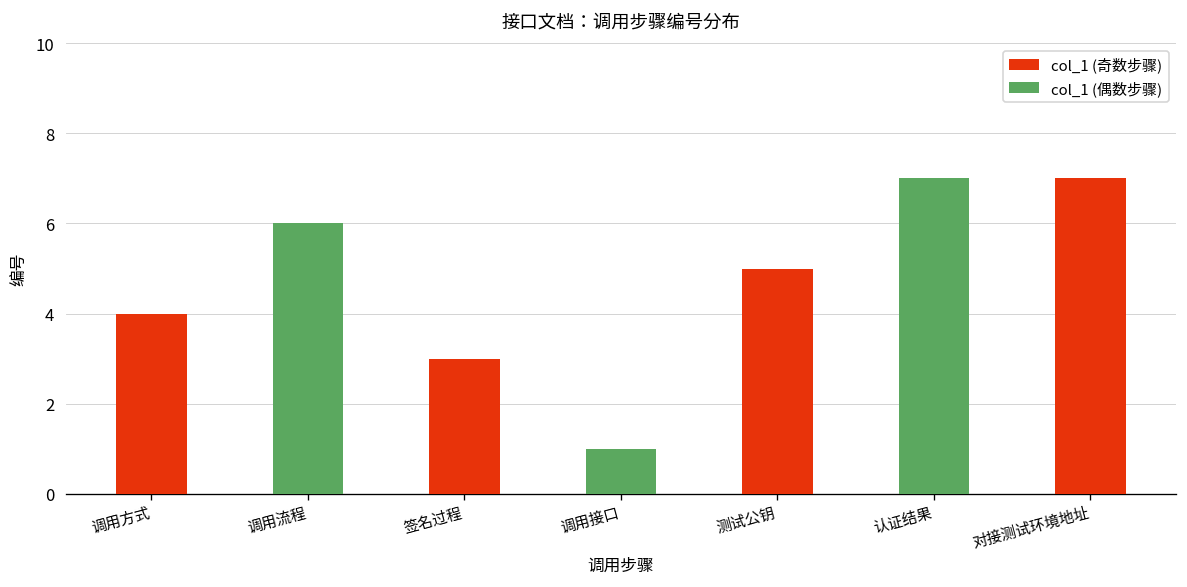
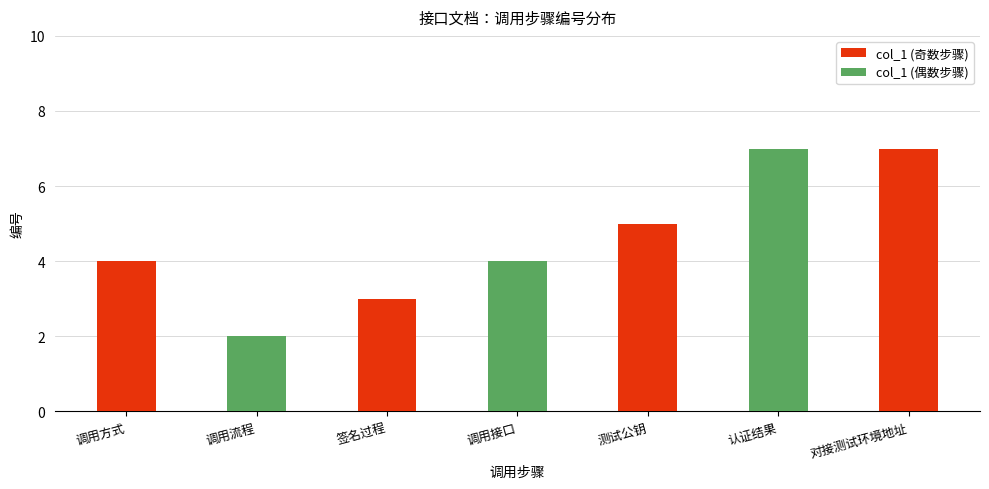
调用流程: 6 -> 2
调用接口: 1 -> 4
